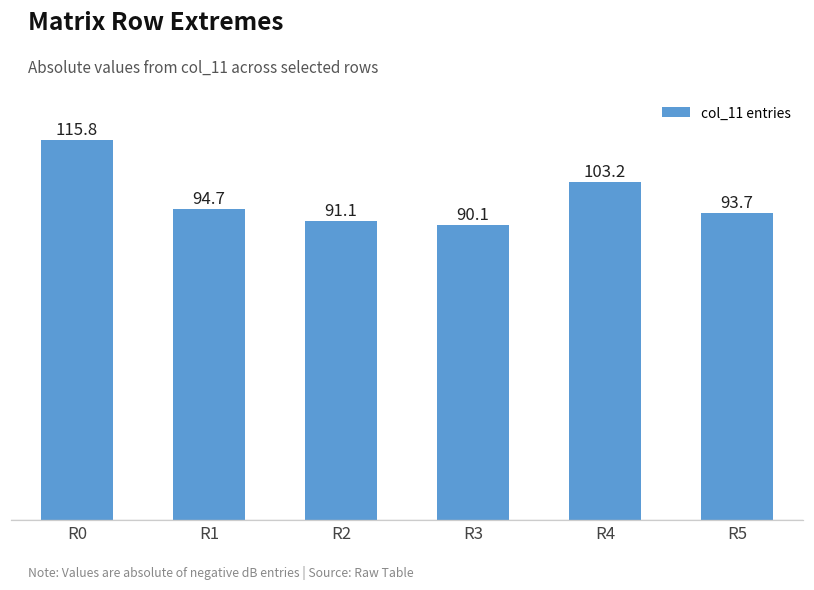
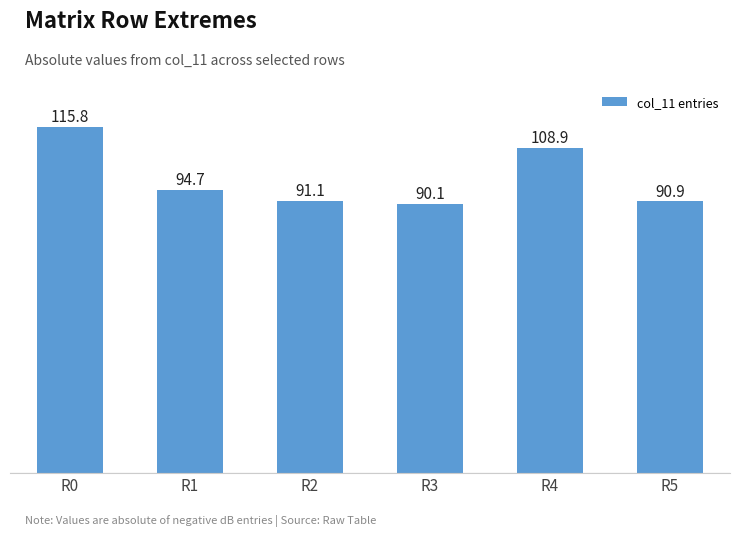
R4: 103.2 -> 108.9
R5: 93.7 -> 90.9
